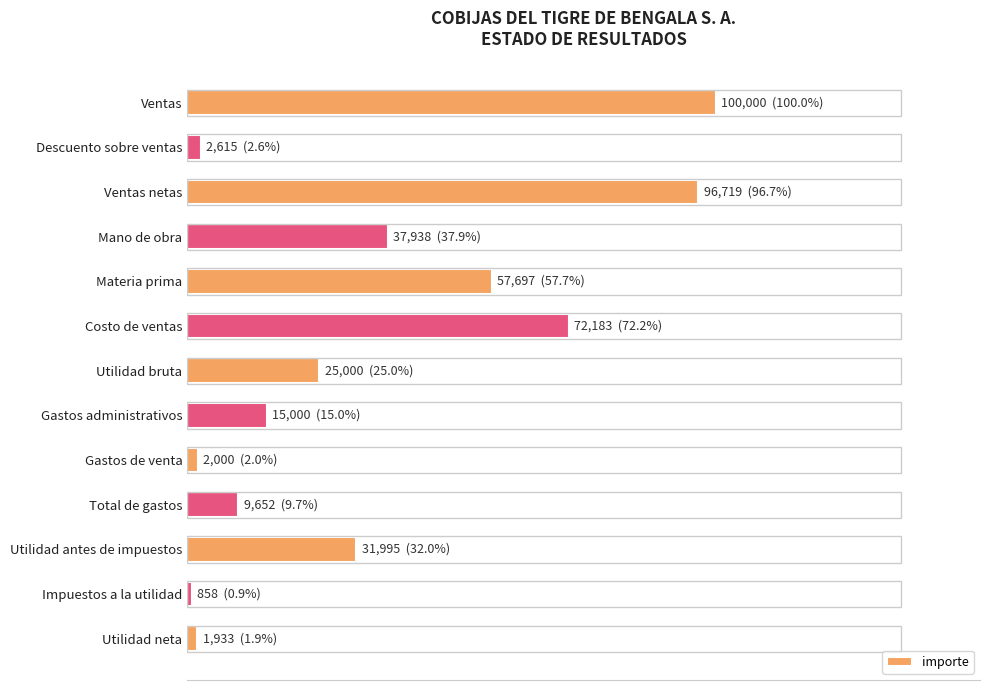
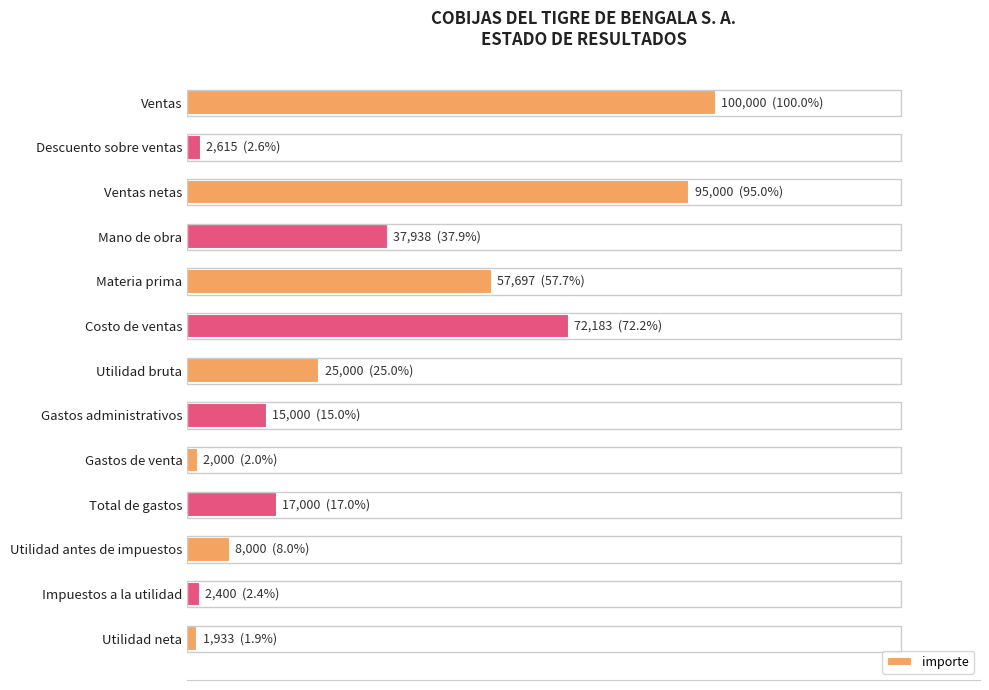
Ventas netas: 96,719 (96.7%) -> 95,000 (95.0%)
Total de gastos: 9,652 (9.7%) -> 17,000 (17.0%)
Utilidad antes de impuestos: 31,995 (32.0%) -> 8,000 (8.0%)
Impuestos a la utilidad: 858 (0.9%) -> 2,400 (2.4%)
